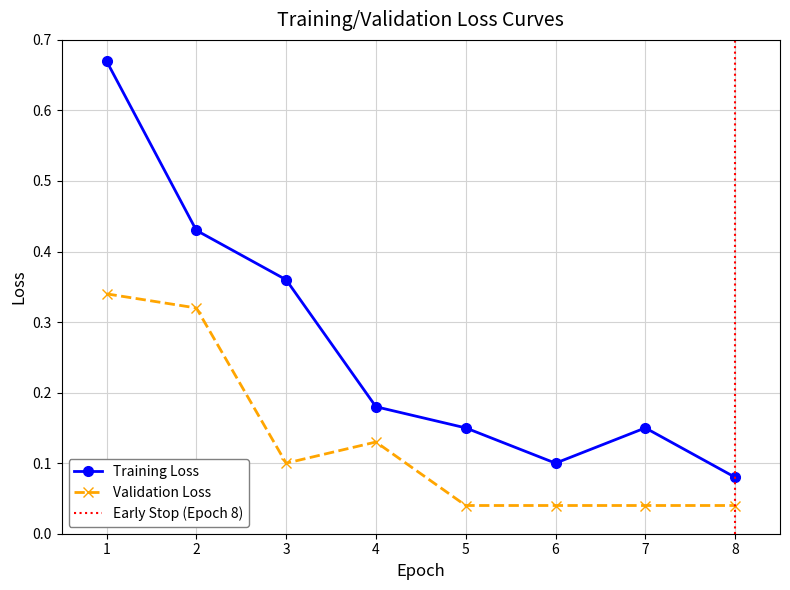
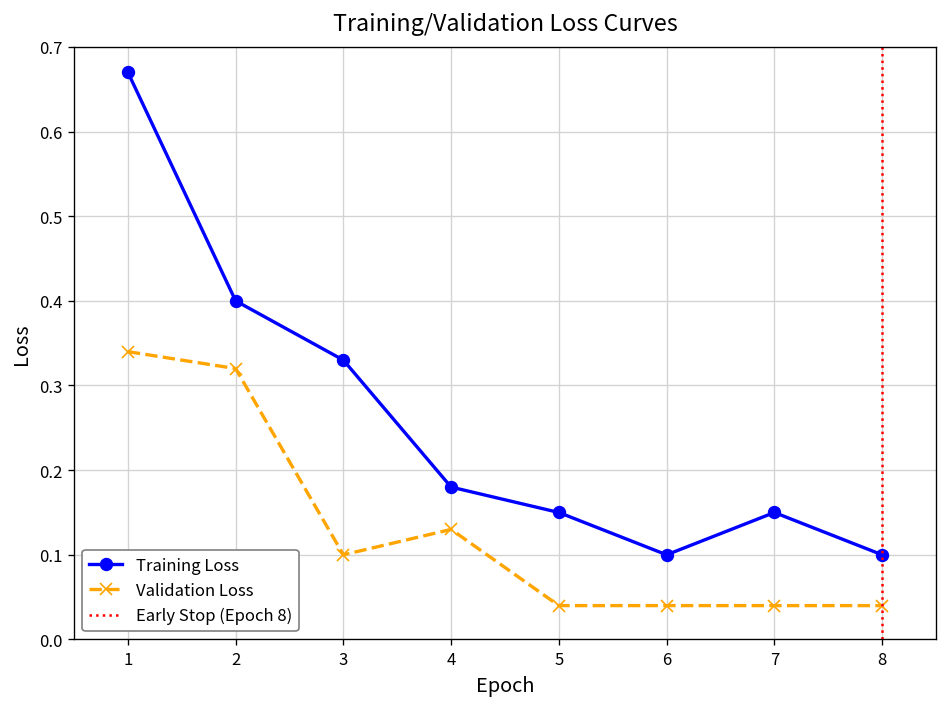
Training Loss, 2: 0.43 -> 0.40
Training Loss, 3: 0.36 -> 0.33
Training Loss, 8: 0.08 -> 0.10
